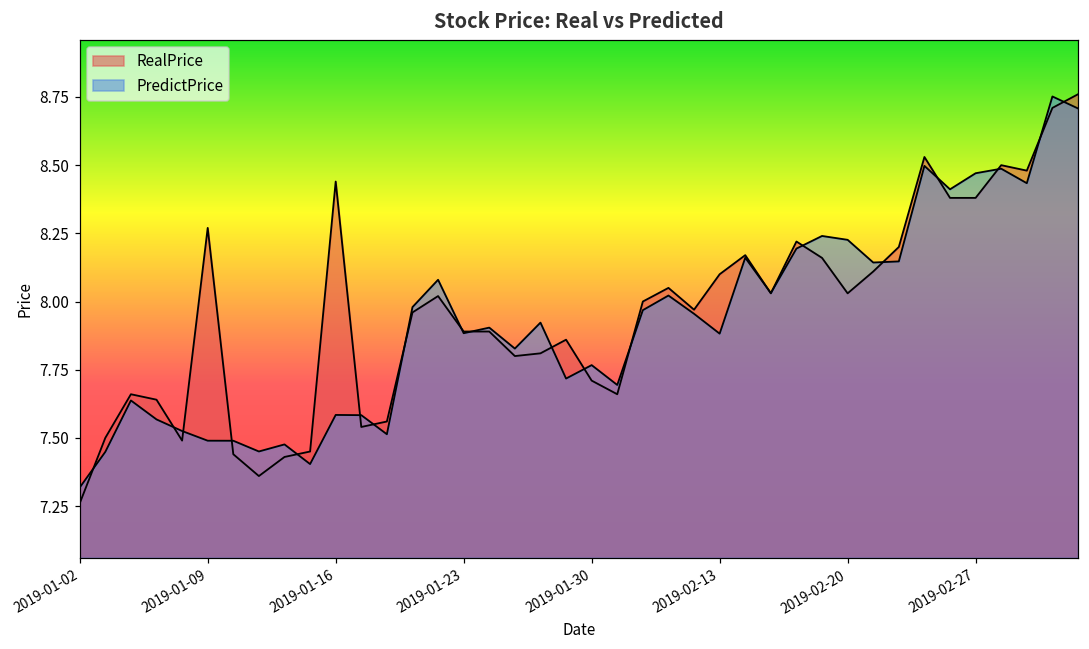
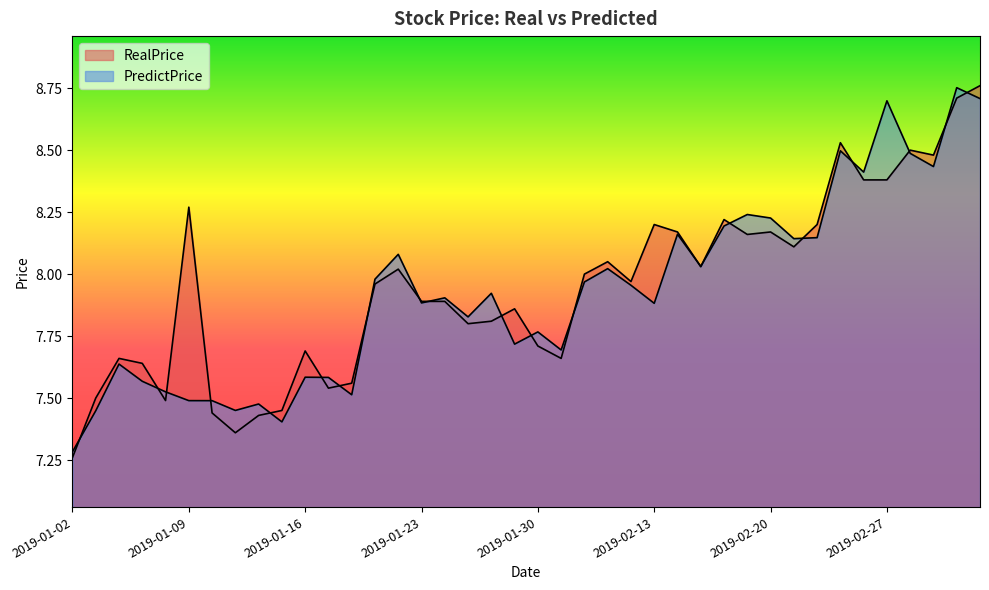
PredictPrice, 2019-01-02: 7.32 -> 7.28
RealPrice, 2019-01-16: 8.44 -> 7.69
RealPrice, 2019-02-13: 8.1 -> 8.2
RealPrice, 2019-02-20: 8.03 -> 8.17
PredictPrice, 2019-02-27: 8.47 -> 8.70
